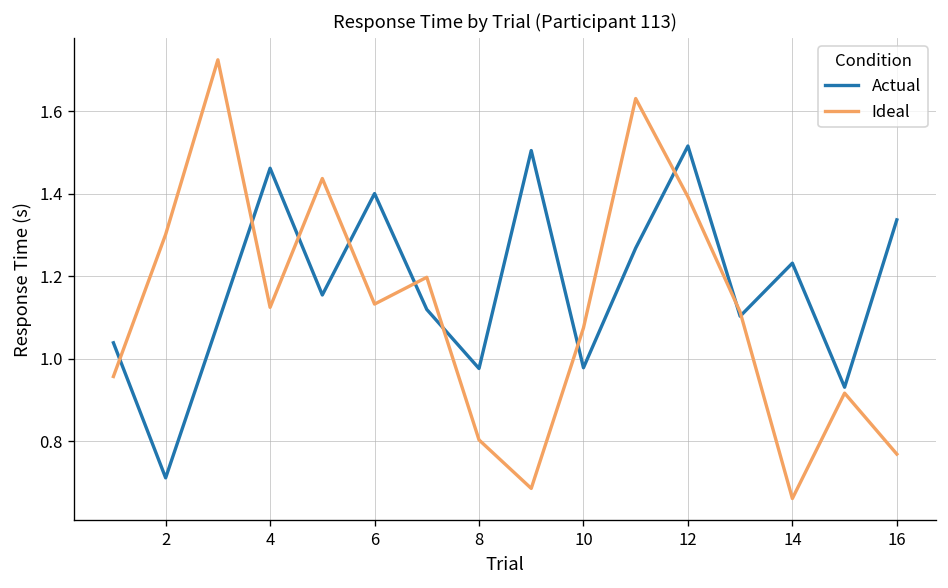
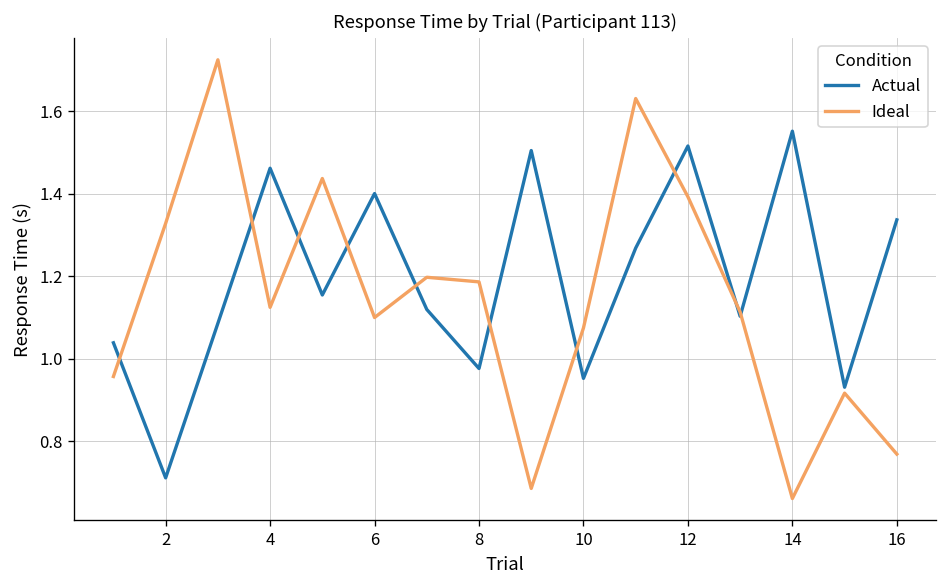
Ideal, 2: 1.30 -> 1.33
Ideal, 6: 1.13 -> 1.10
Ideal, 8: 0.80 -> 1.19
Actual, 10: 0.98 -> 0.95
Actual, 14: 1.23 -> 1.55
